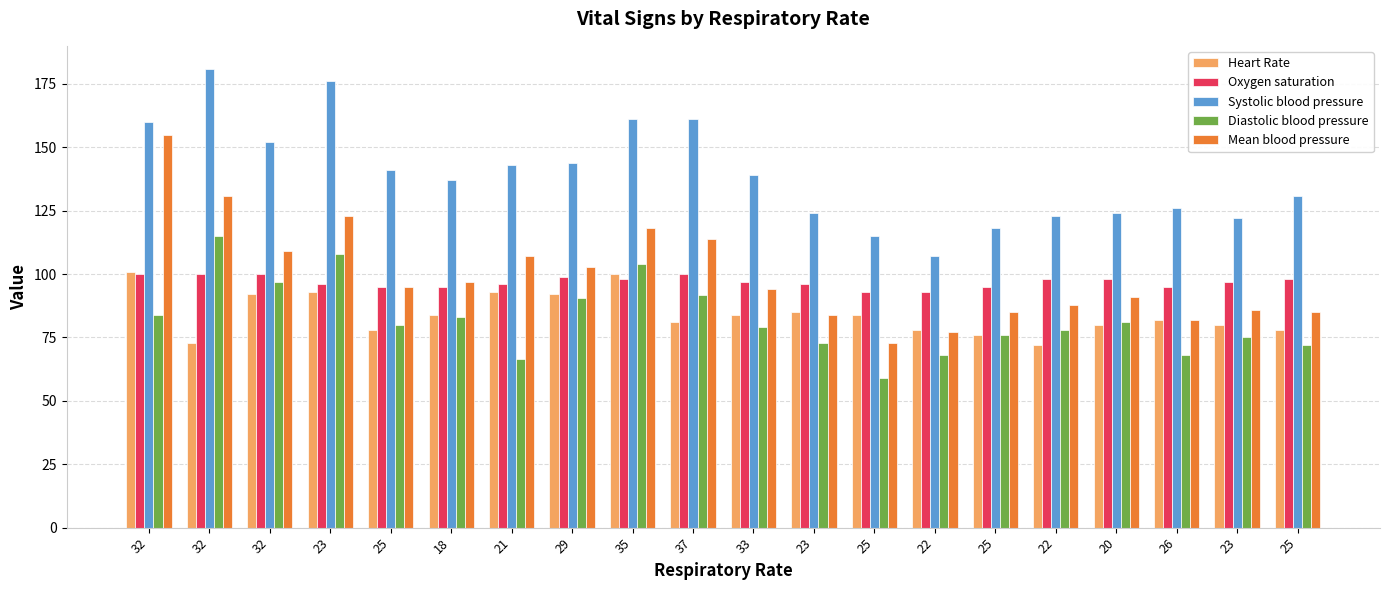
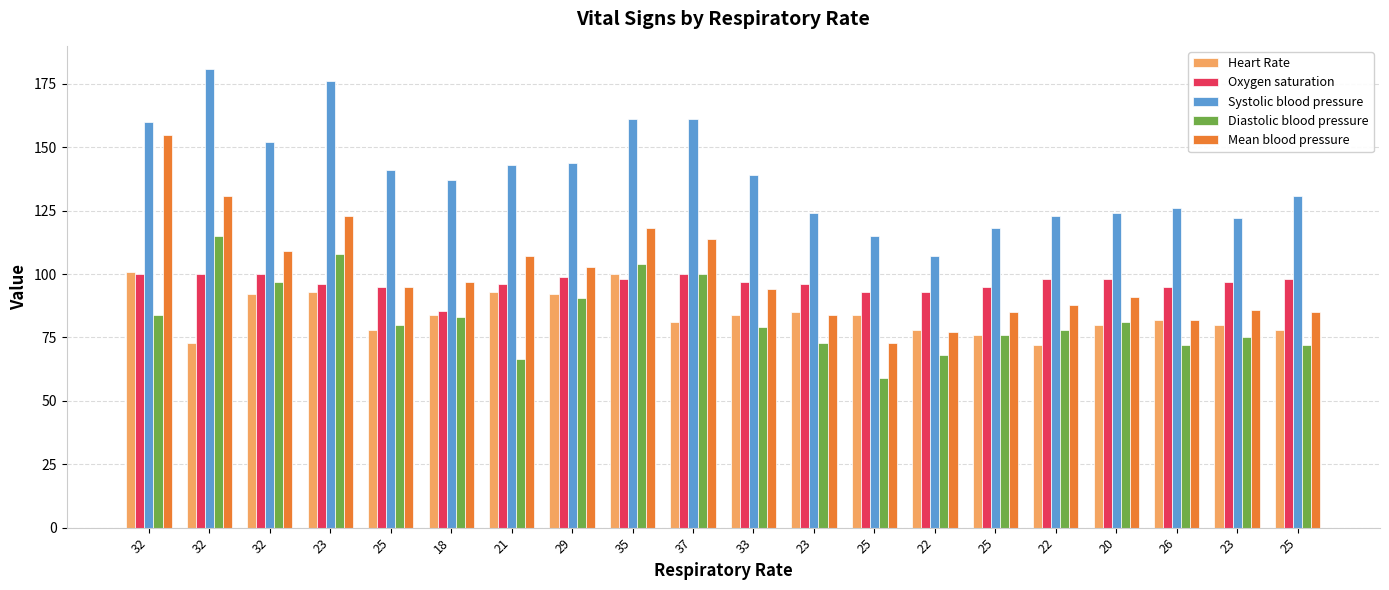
Oxygen saturation, 18: 95 -> 85
Diastolic blood pressure, 37: 92 -> 100
Diastolic blood pressure, 26: 68 -> 72
